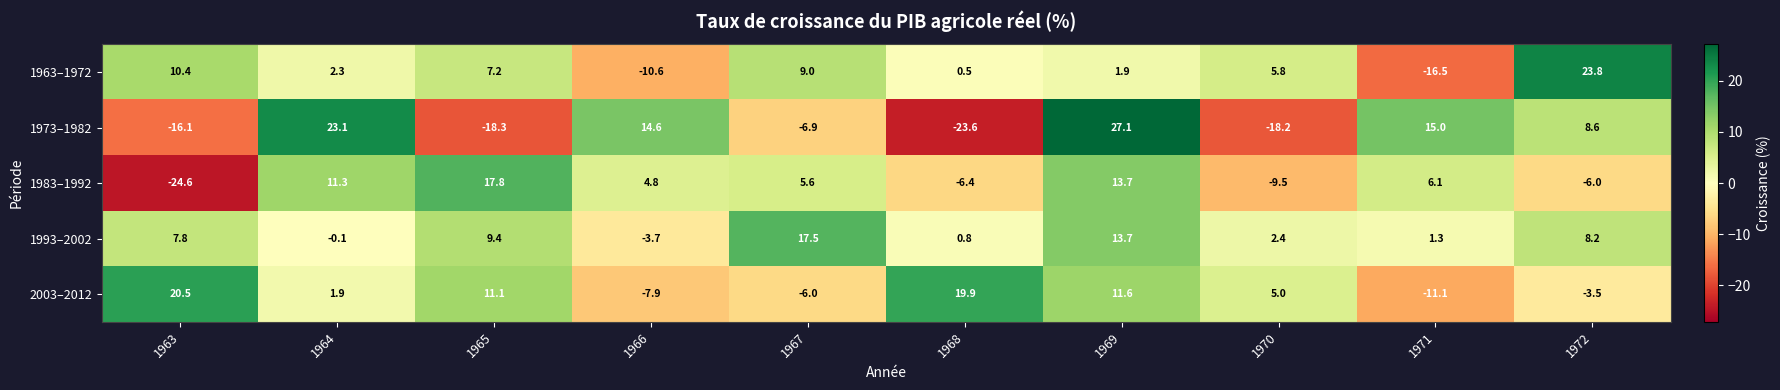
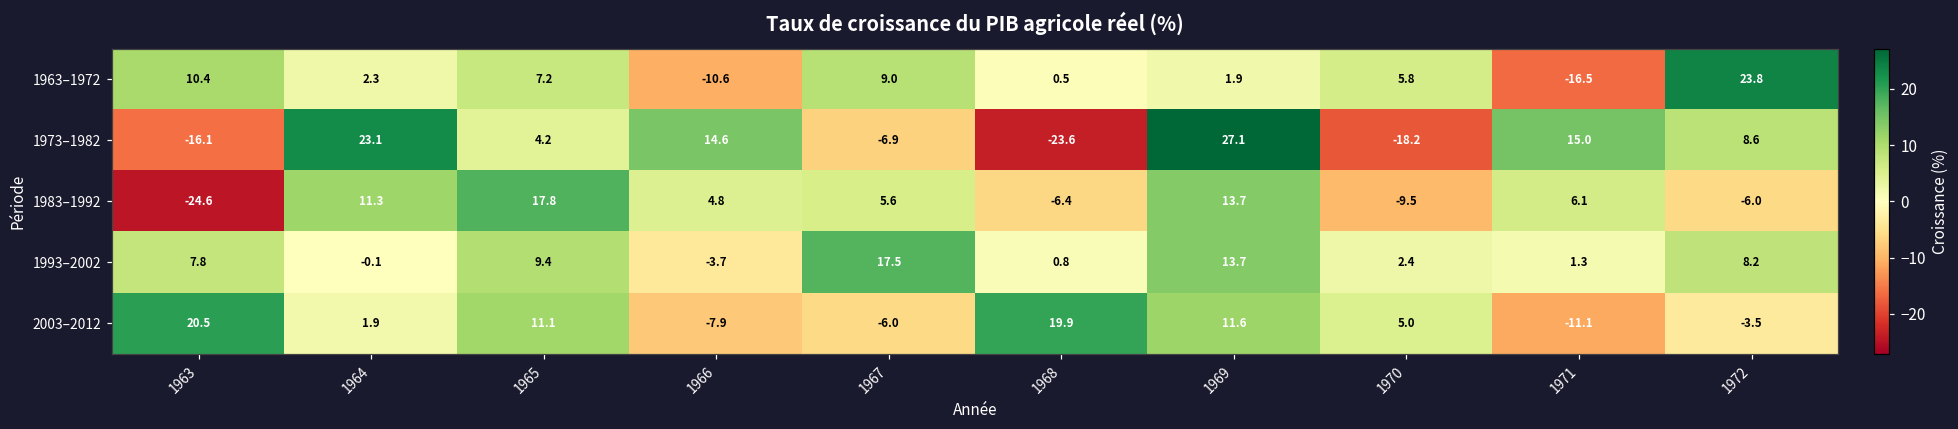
1973–1982, 1965: -18.3 -> 4.2
